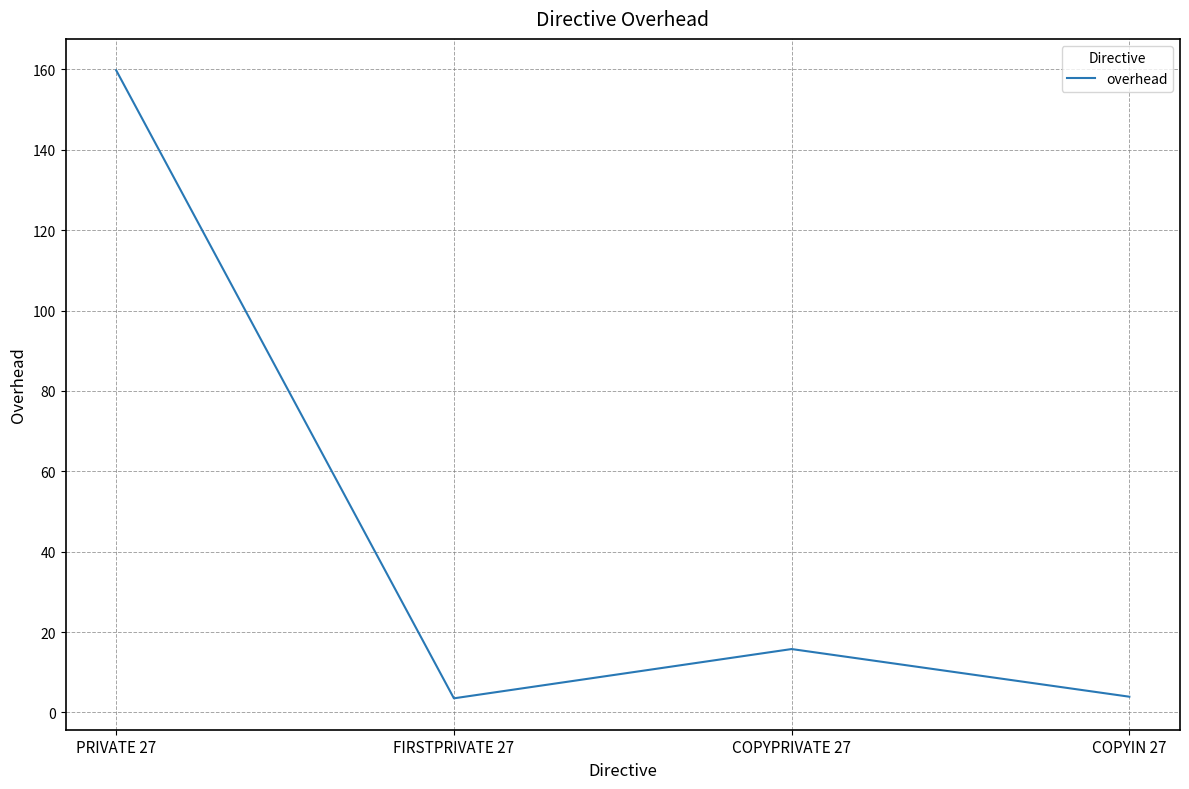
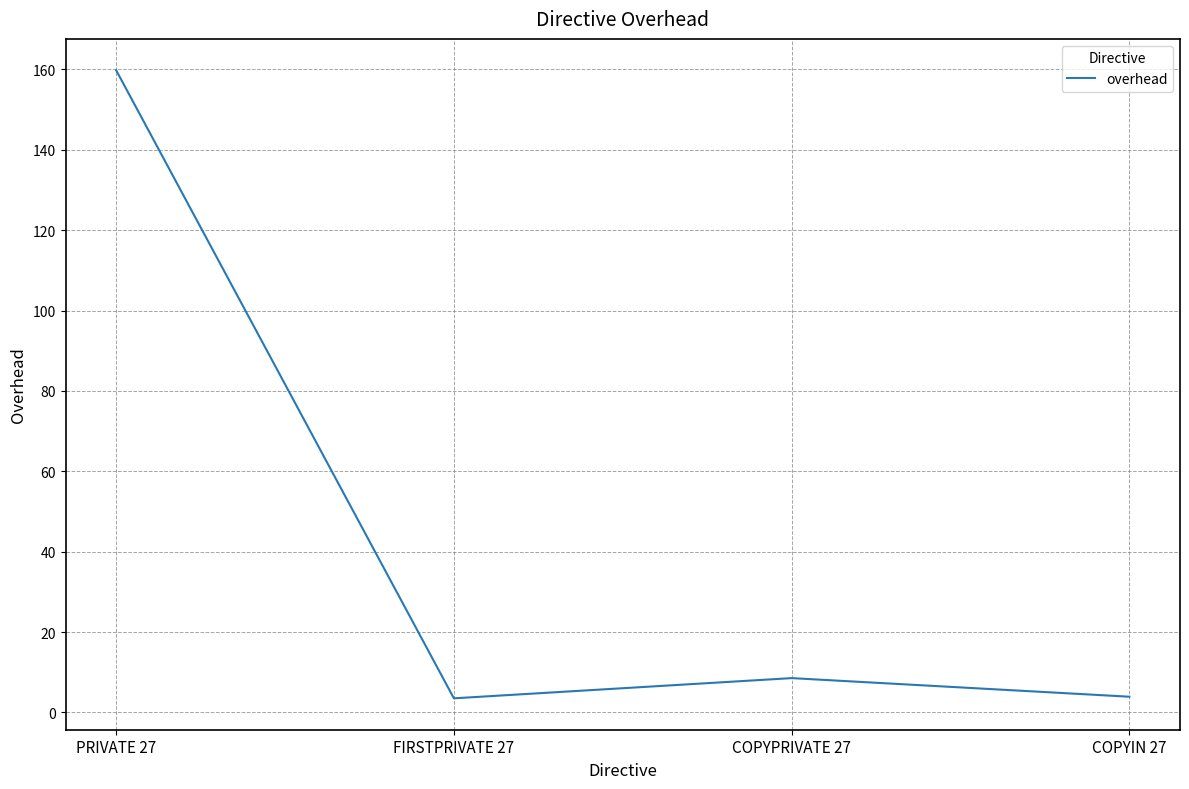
COPYPRIVATE 27: 16 -> 9
